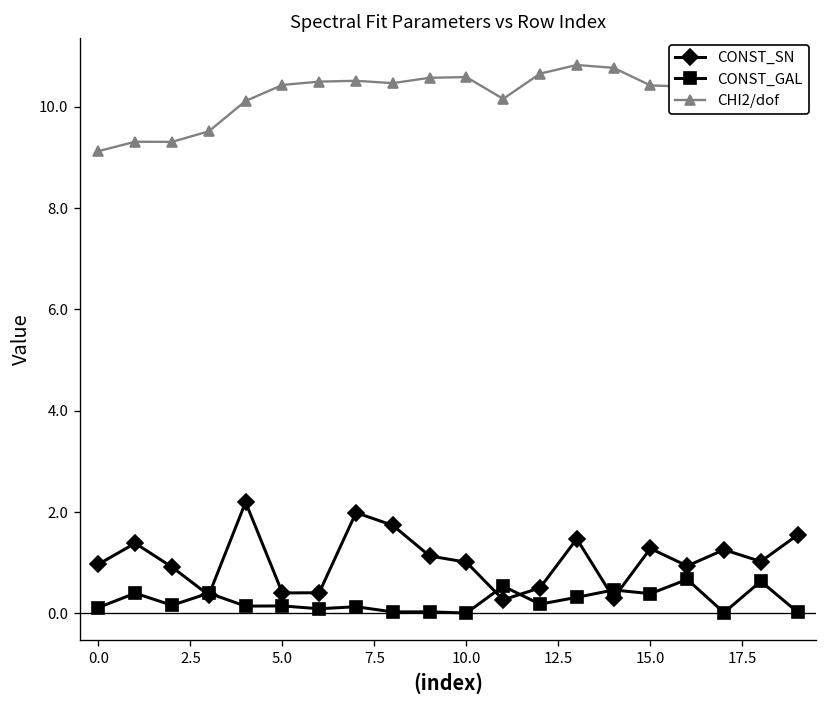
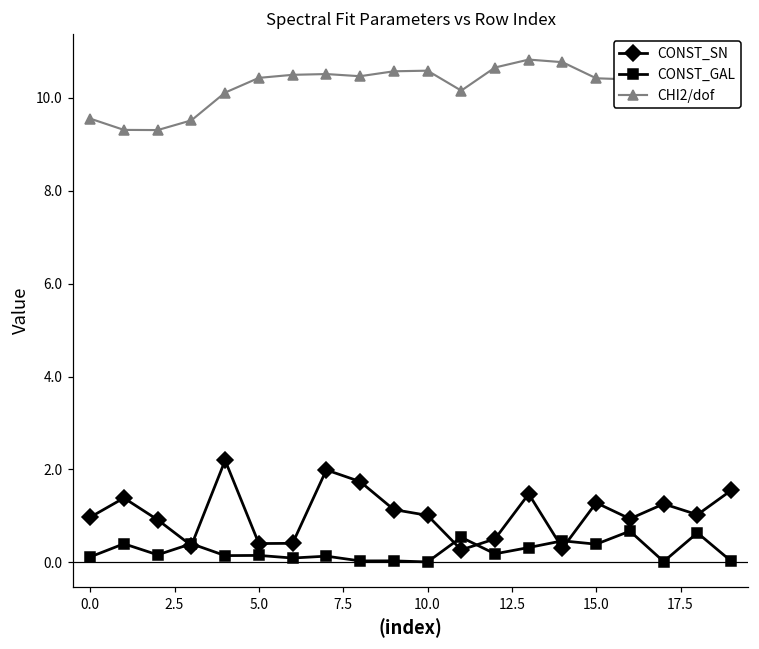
CHI2/dof, 0.0: 9.1 -> 9.6
